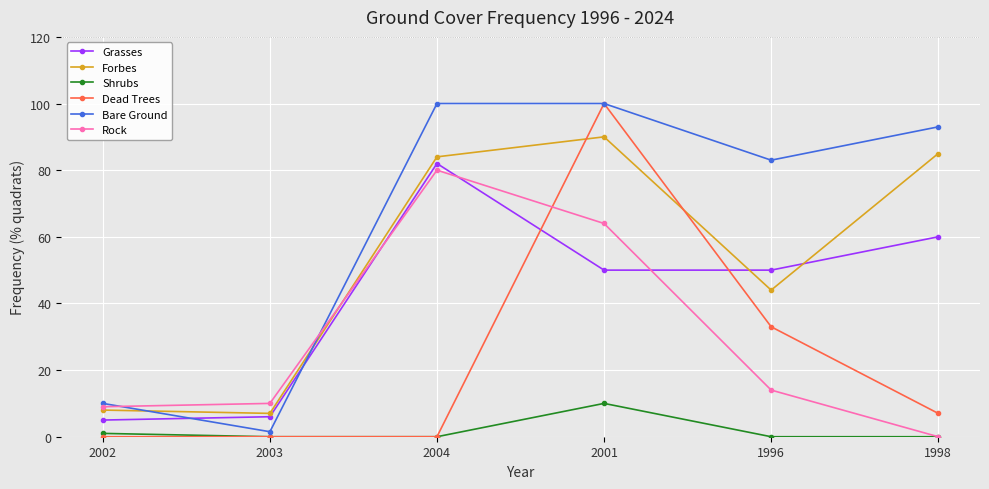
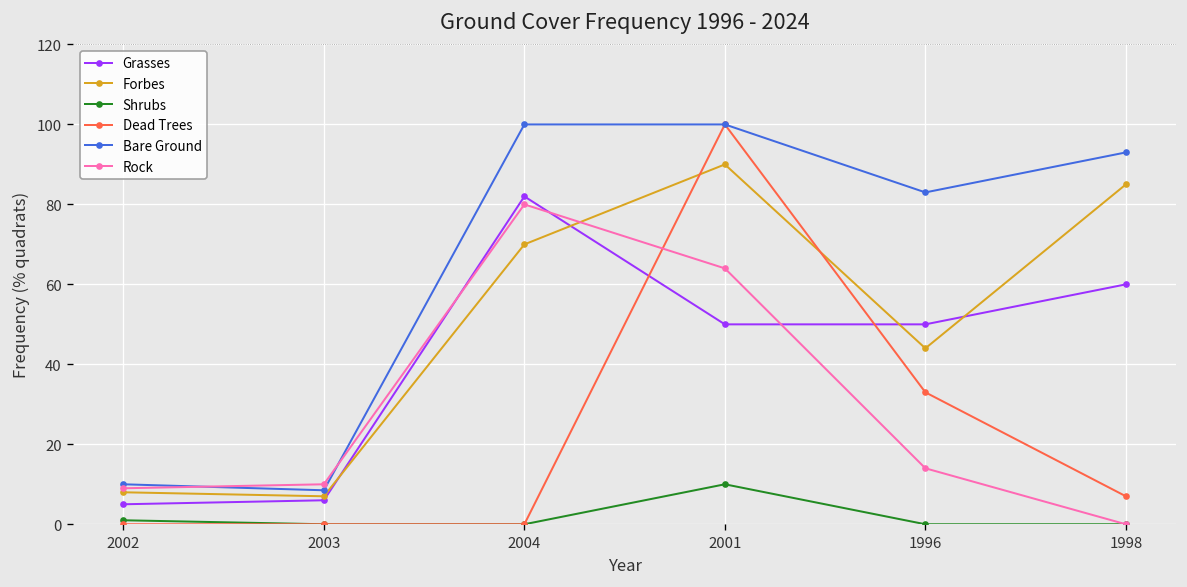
Bare Ground, 2003: 2 -> 9
Forbes, 2004: 84 -> 70
